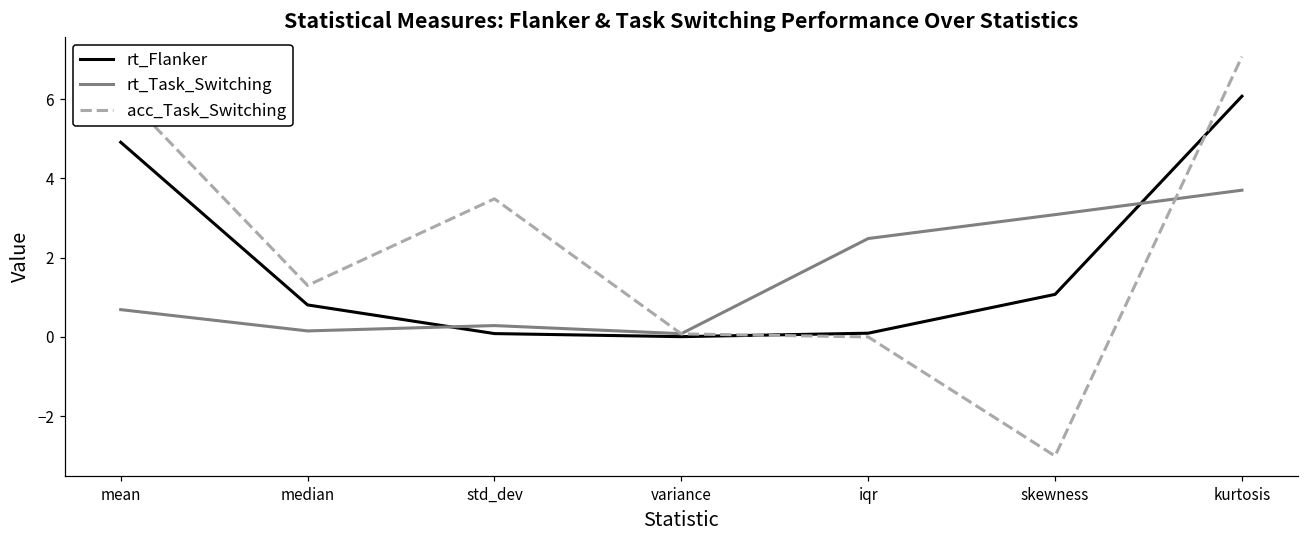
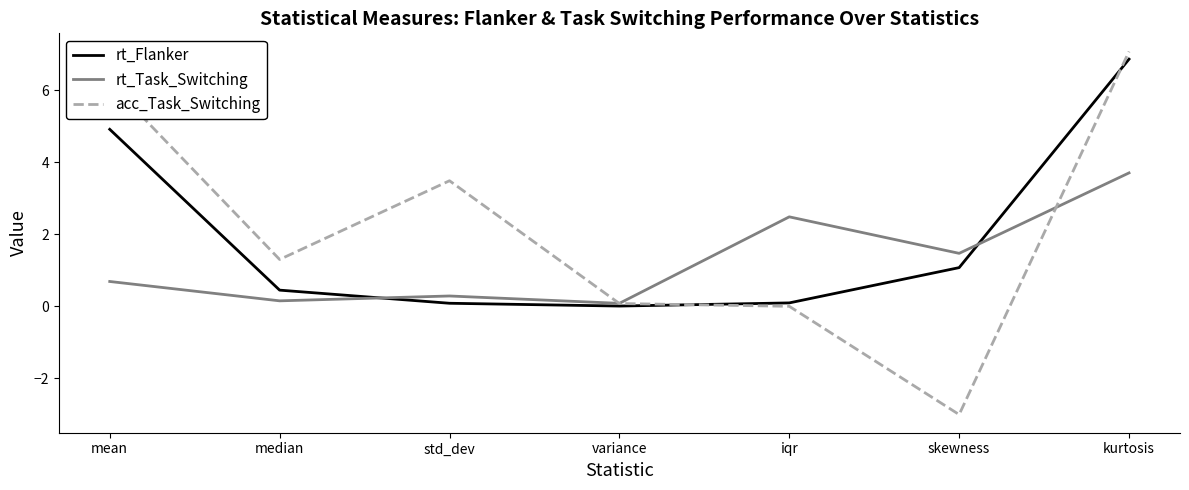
rt_Flanker, median: 0.8 -> 0.4
rt_Task_Switching, skewness: 3.1 -> 1.5
rt_Flanker, kurtosis: 6.1 -> 6.9
